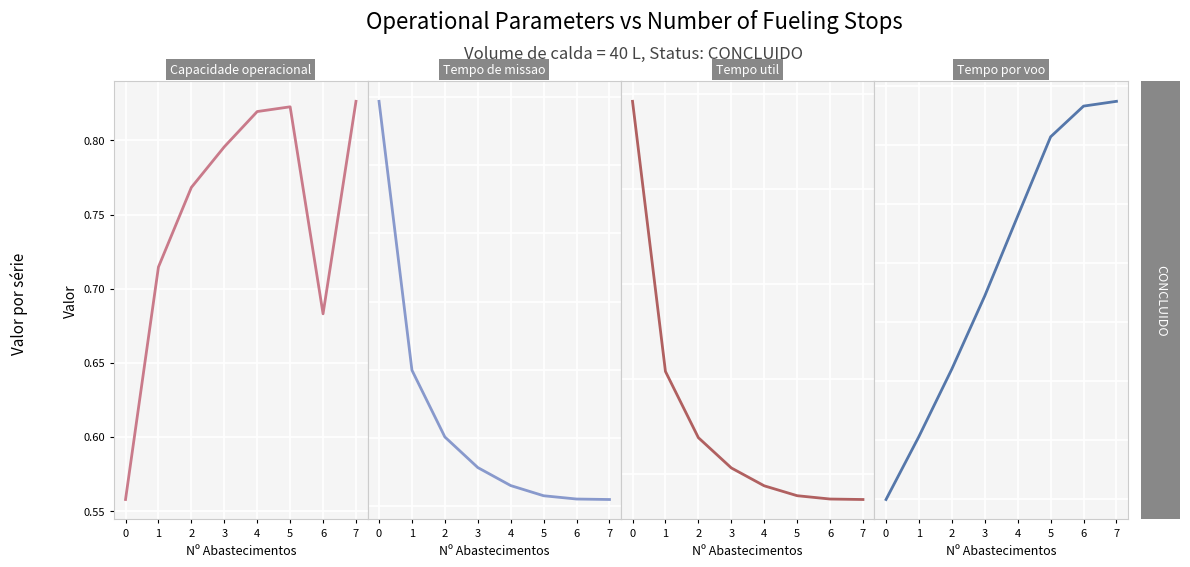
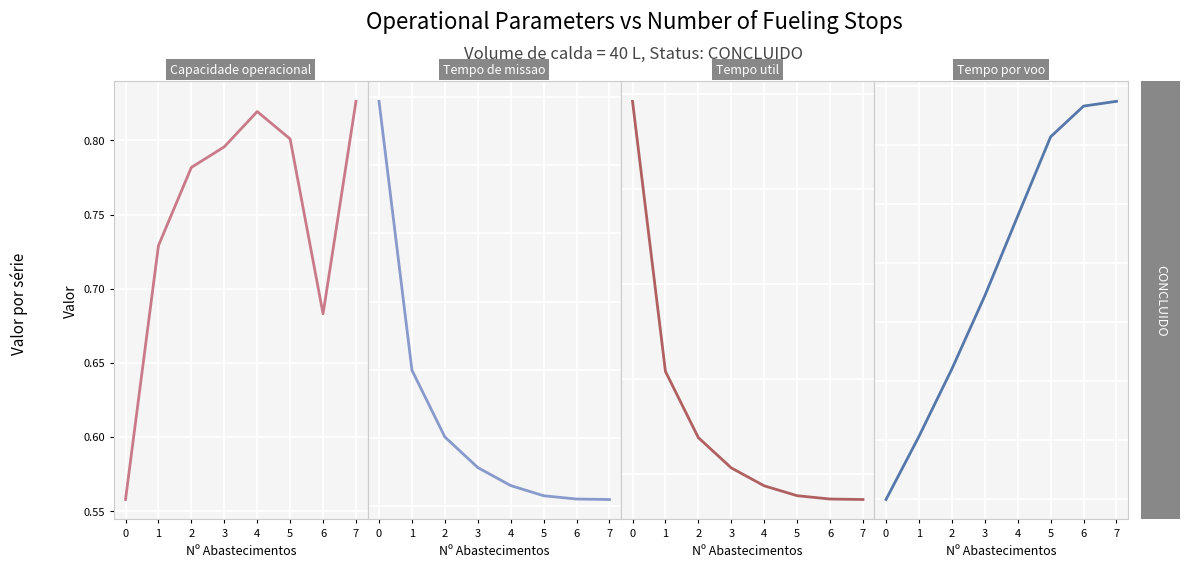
Capacidade operacional, 1: 0.715 -> 0.729
Capacidade operacional, 2: 0.768 -> 0.782
Capacidade operacional, 5: 0.823 -> 0.801
